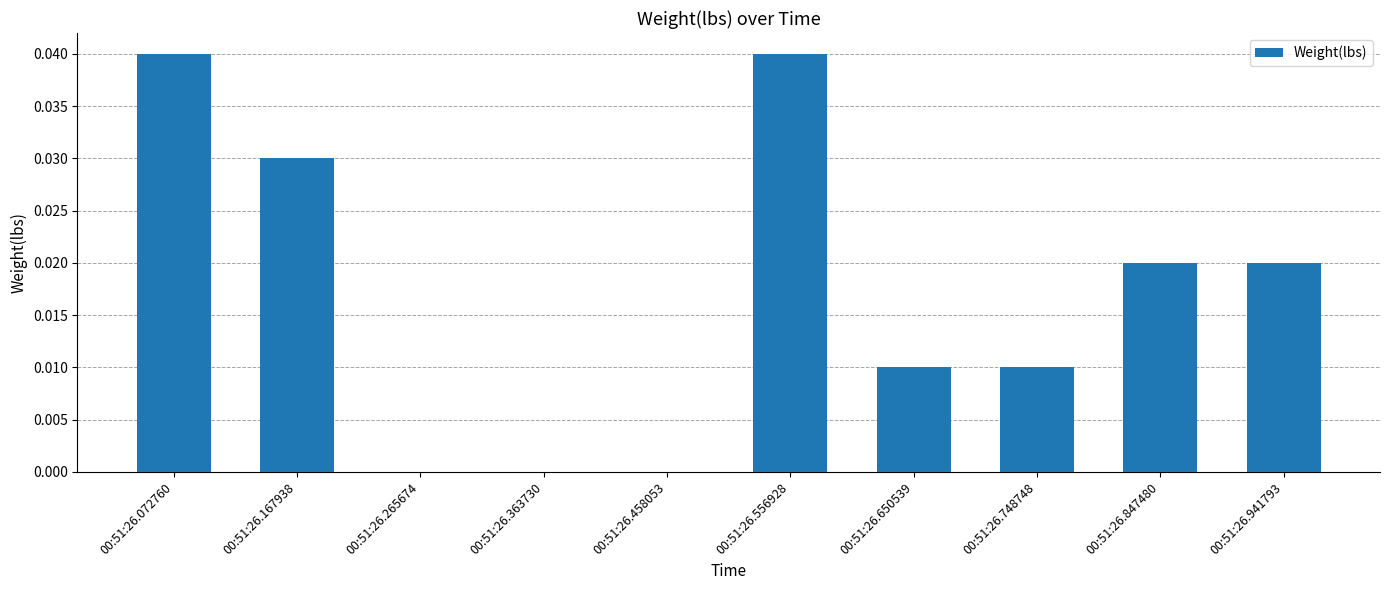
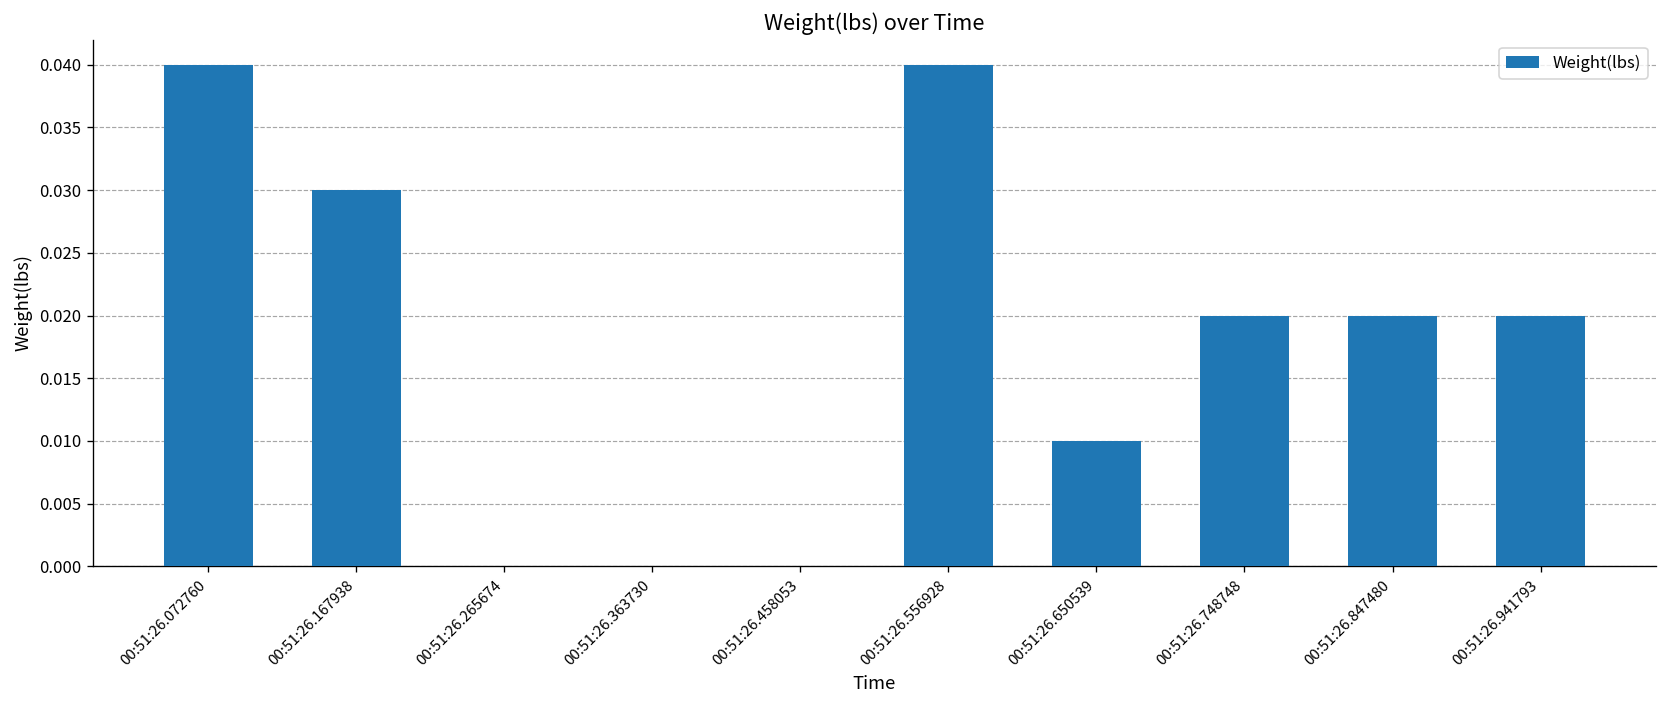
00:51:26.748748: 0.01 -> 0.02
